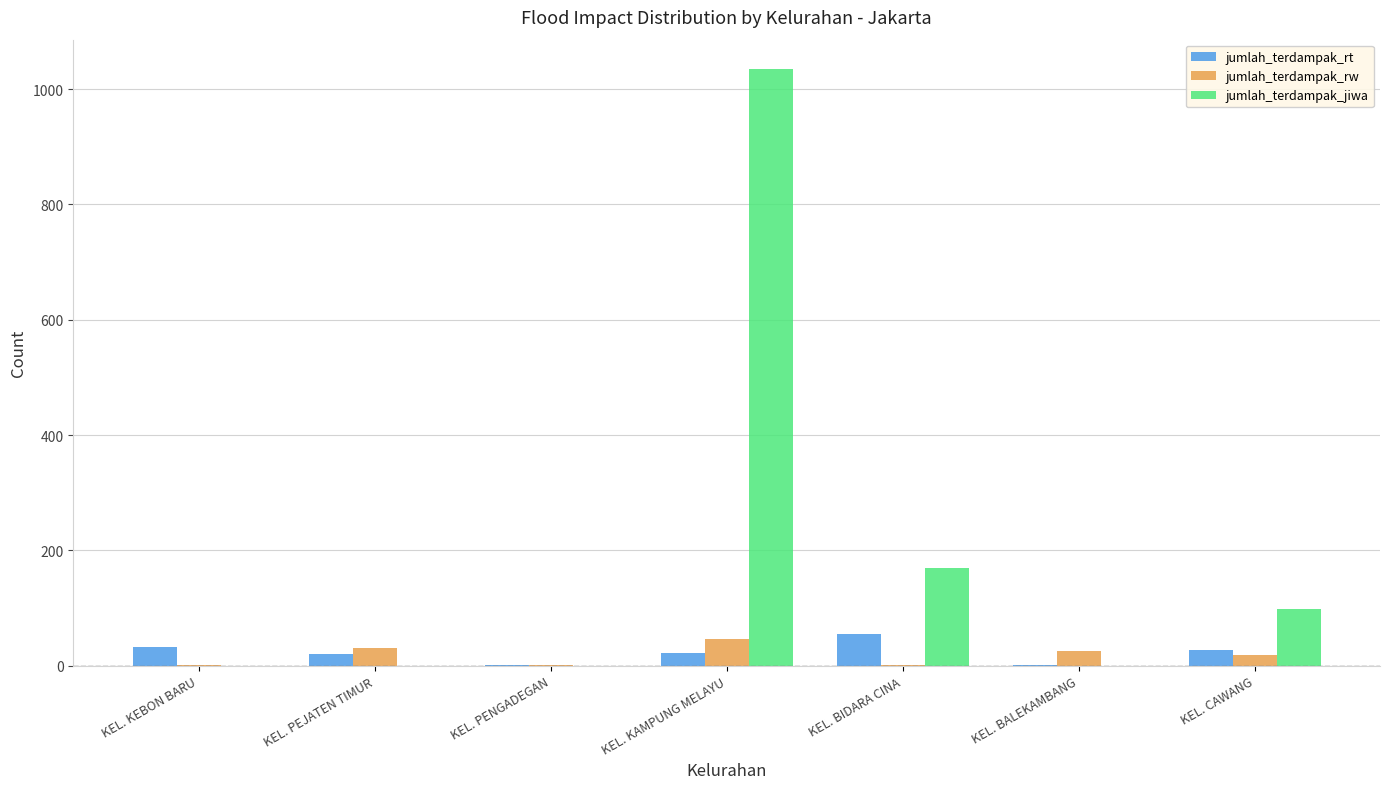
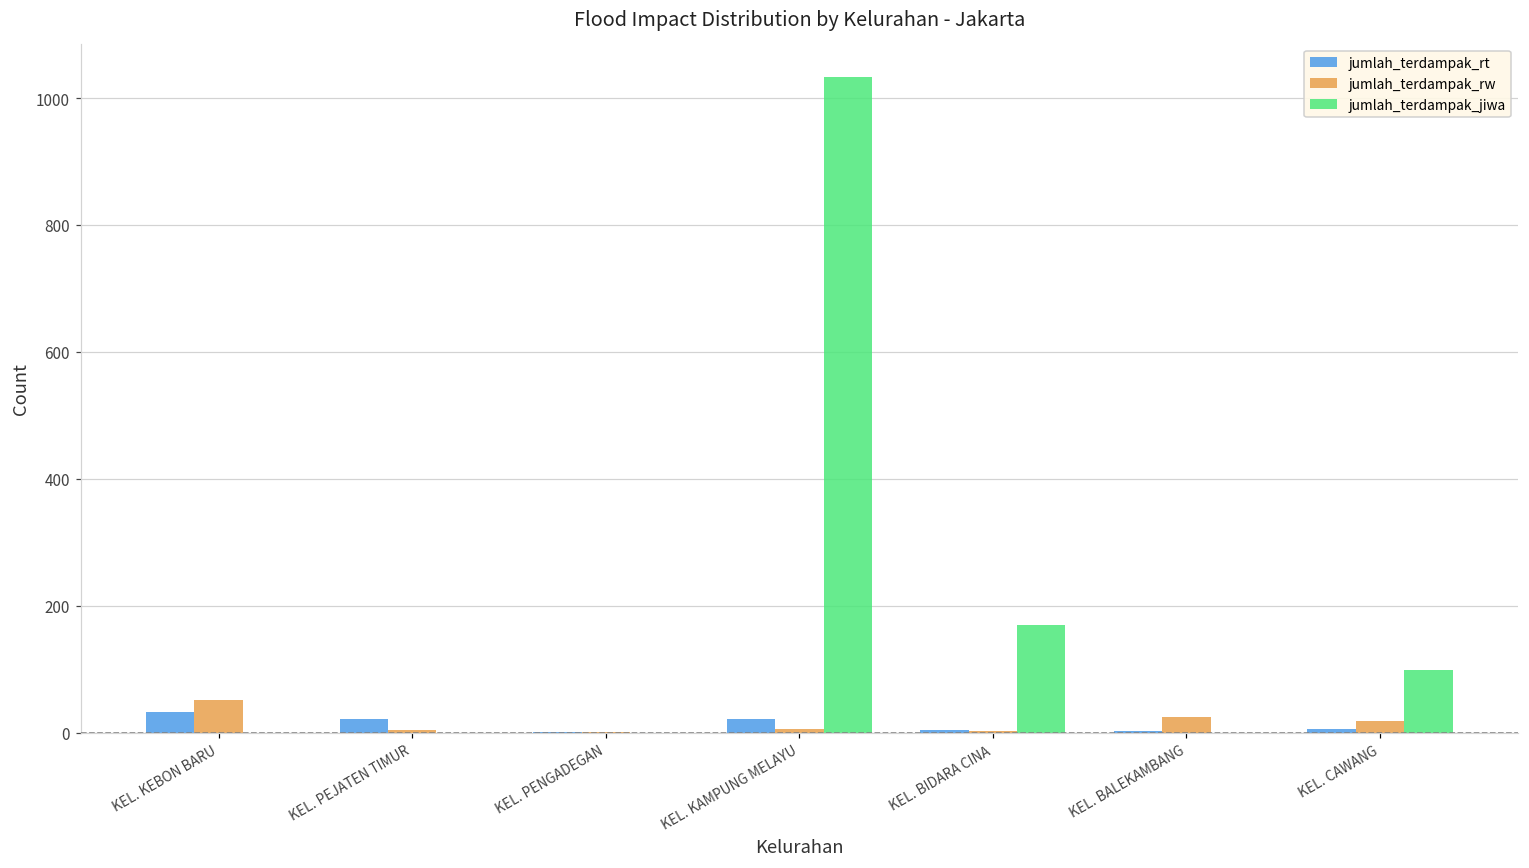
jumlah_terdampak_rw, KEL. KEBON BARU: 0 -> 50
jumlah_terdampak_rw, KEL. PEJATEN TIMUR: 30 -> 0
jumlah_terdampak_rw, KEL. KAMPUNG MELAYU: 50 -> 10
jumlah_terdampak_rt, KEL. BIDARA CINA: 60 -> 0
jumlah_terdampak_rt, KEL. CAWANG: 30 -> 10
